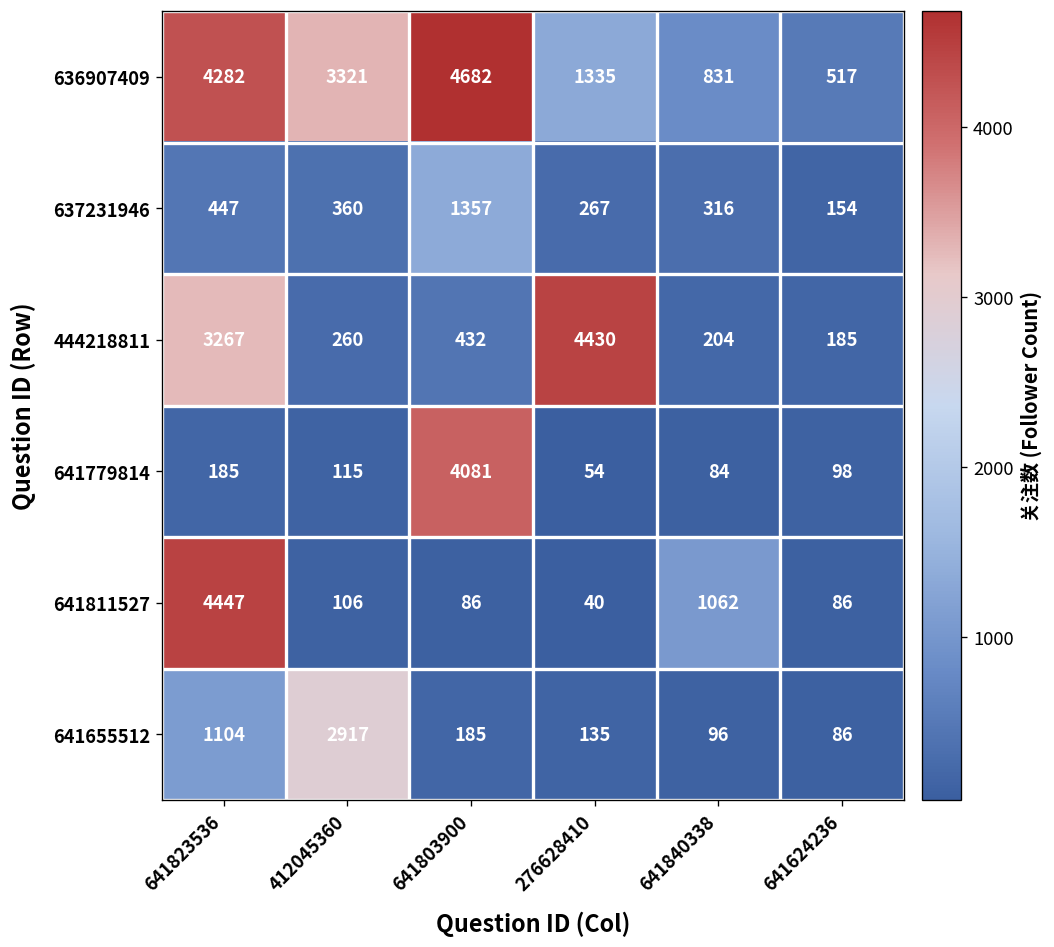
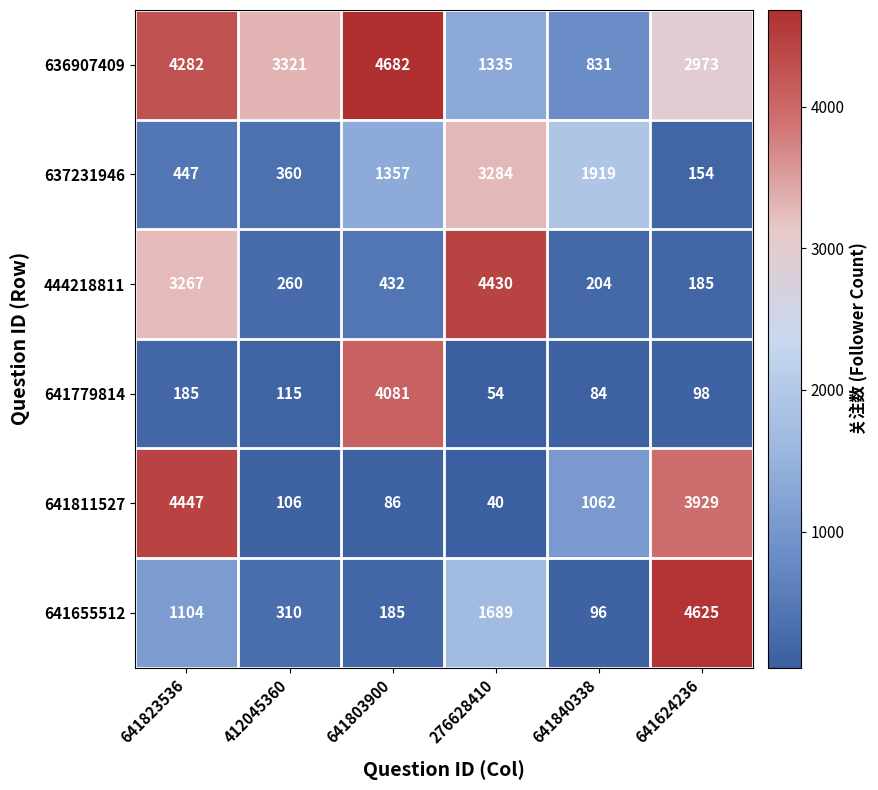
636907409, 641624236: 517 -> 2973
637231946, 276628410: 267 -> 3284
637231946, 641840338: 316 -> 1919
641811527, 641624236: 86 -> 3929
641655512, 412045360: 2917 -> 310
641655512, 276628410: 135 -> 1689
641655512, 641624236: 86 -> 4625
